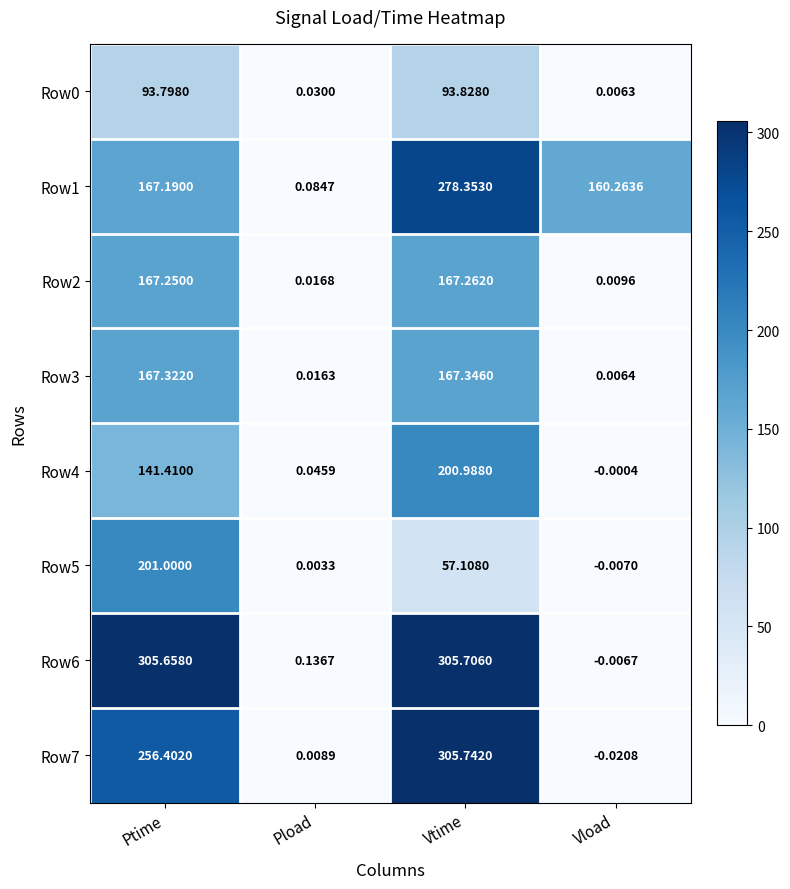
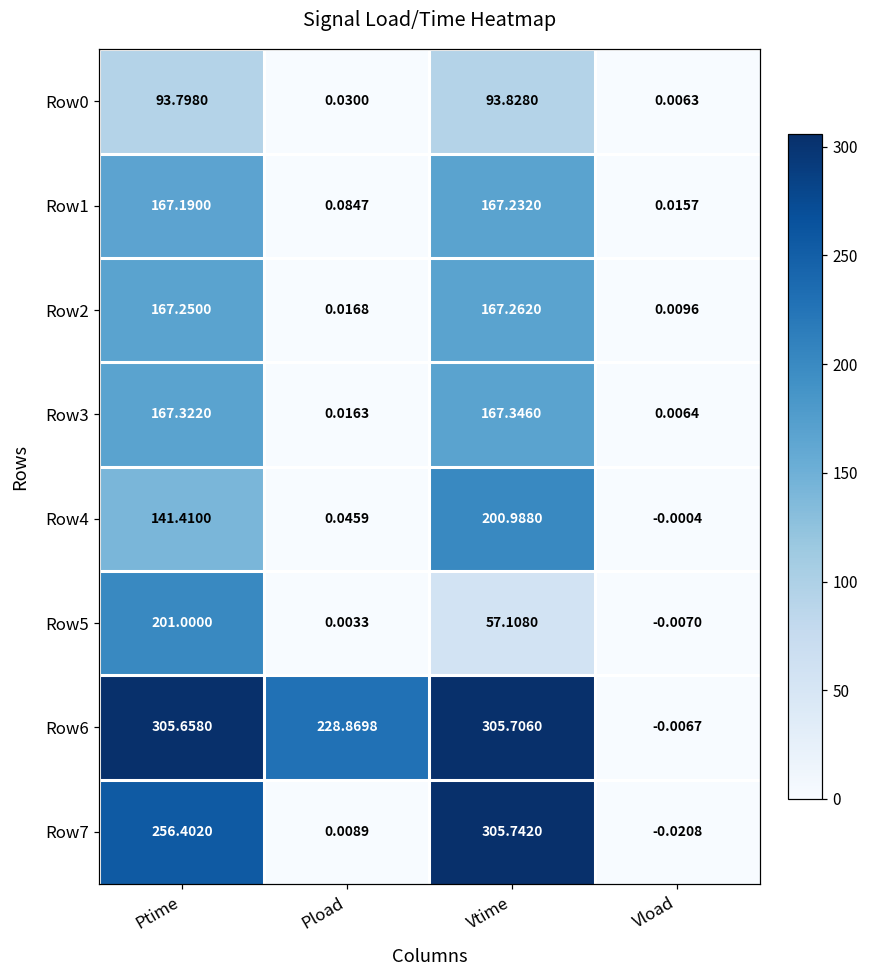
Row1, Vtime: 278.3530 -> 167.2320
Row1, Vload: 160.2636 -> 0.0157
Row6, Pload: 0.1367 -> 228.8698
